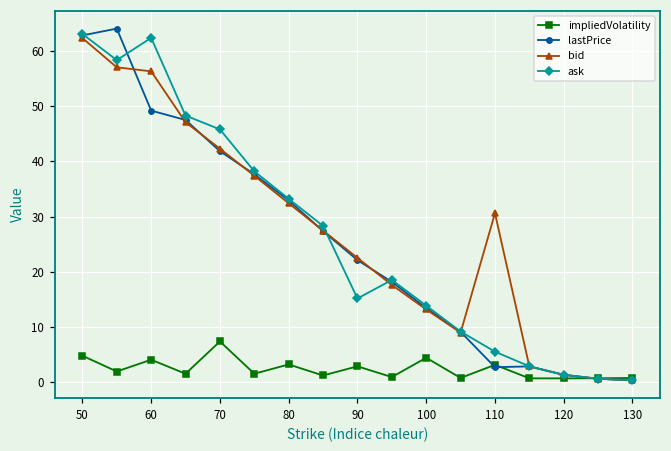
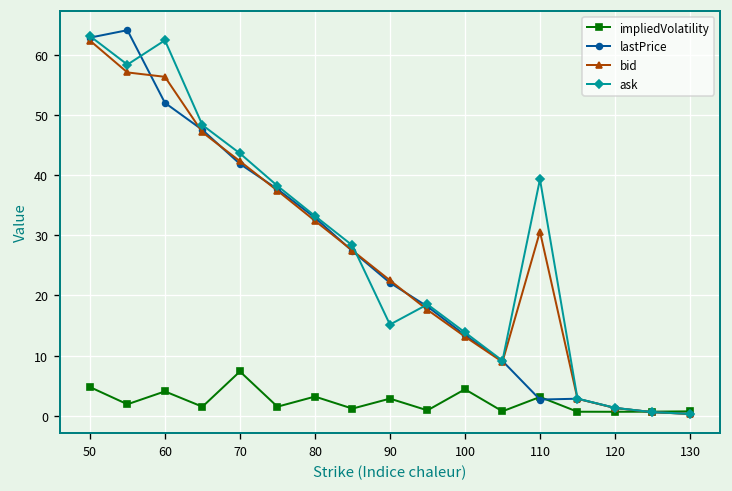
lastPrice, 60: 49 -> 52
ask, 70: 46 -> 44
ask, 110: 6 -> 39
